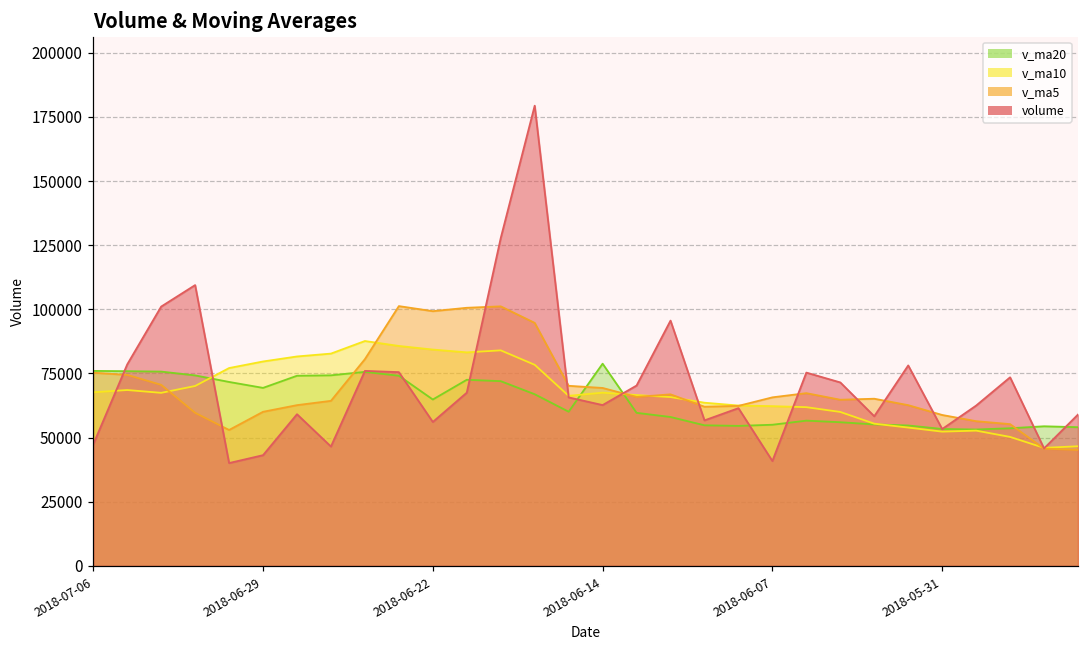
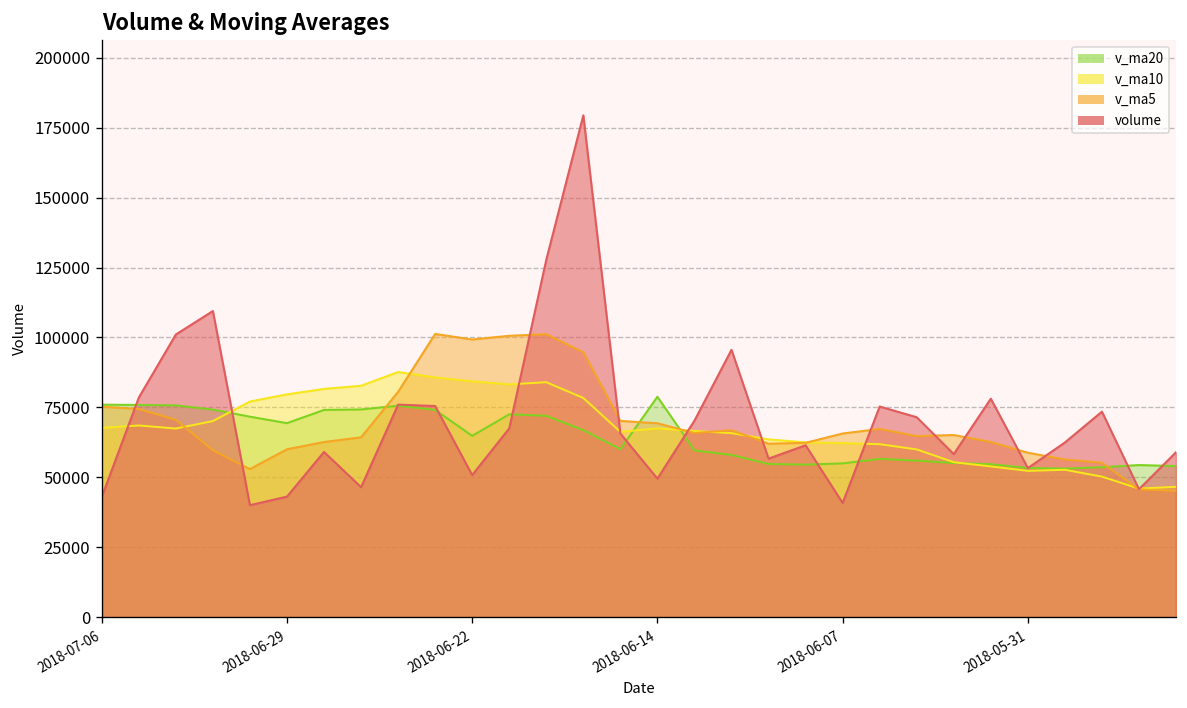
volume, 2018-07-06: 47000 -> 43000
volume, 2018-06-22: 56000 -> 51000
volume, 2018-06-14: 63000 -> 50000
